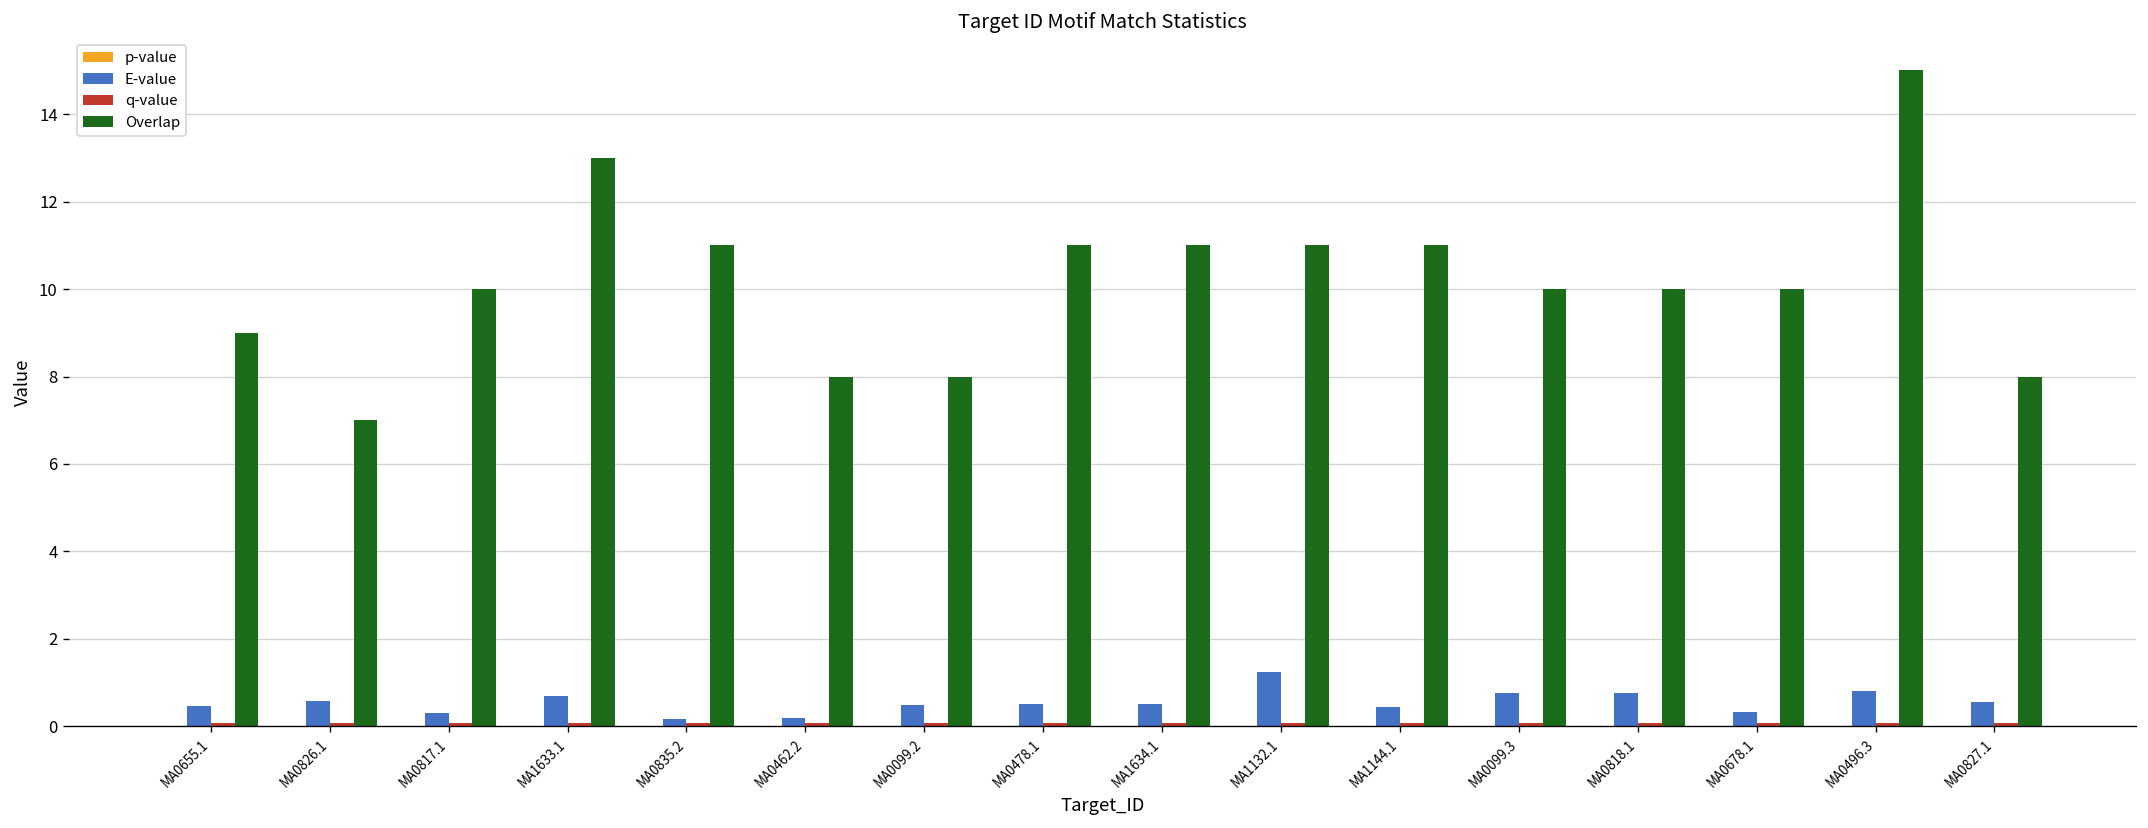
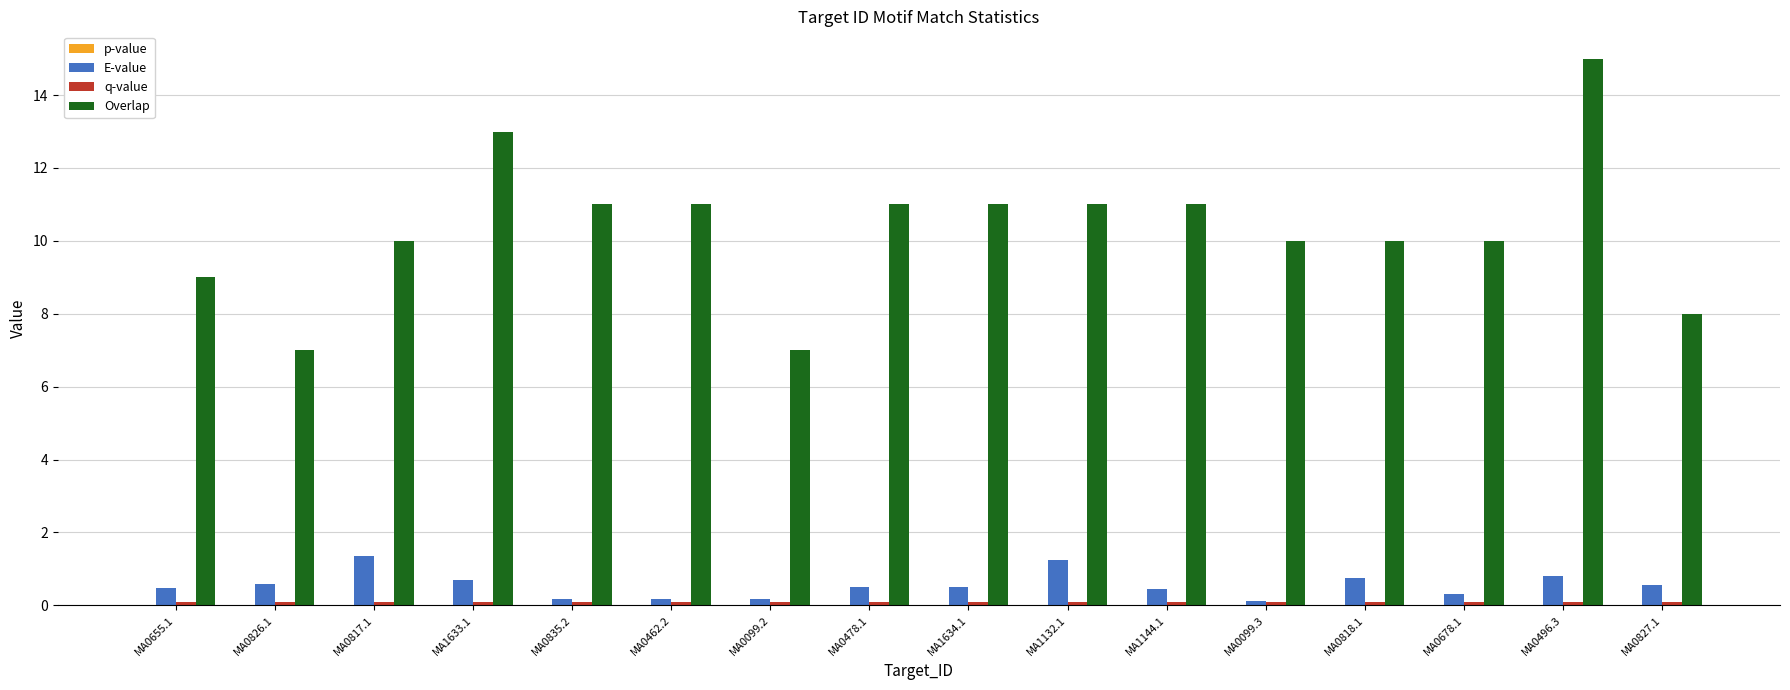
E-value, MA0817.1: 0.3 -> 1.3
Overlap, MA0462.2: 8 -> 11
E-value, MA0099.2: 0.5 -> 0.2
Overlap, MA0099.2: 8 -> 7
E-value, MA0099.3: 0.8 -> 0.1
